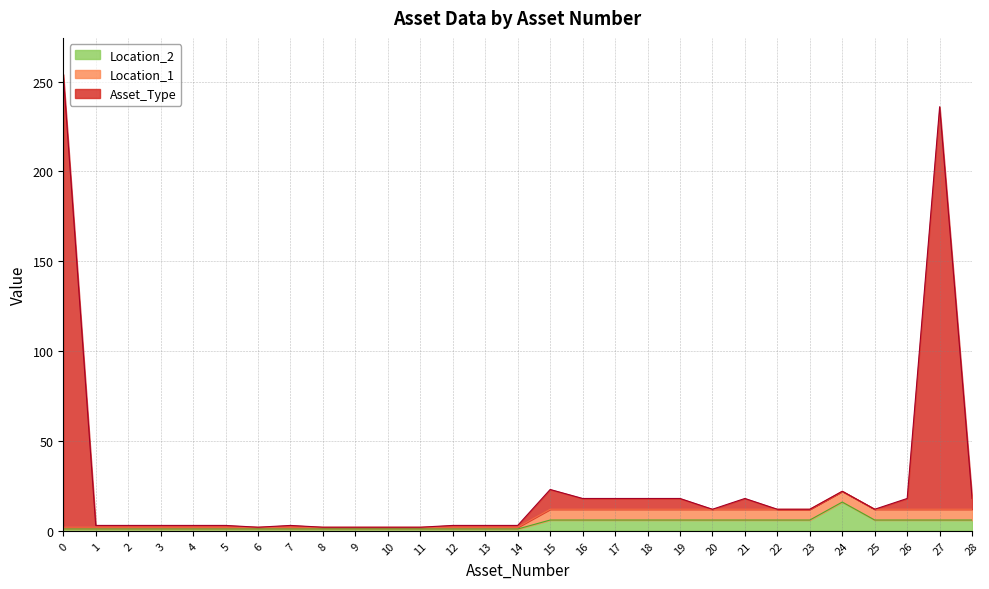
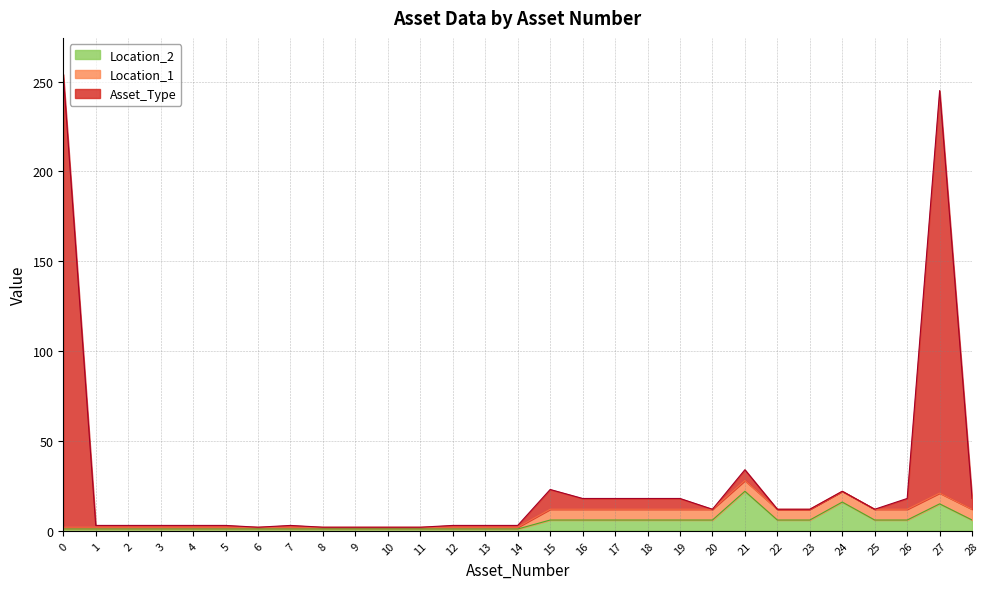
Location_2, 21: 6 -> 22
Location_2, 27: 6 -> 15
